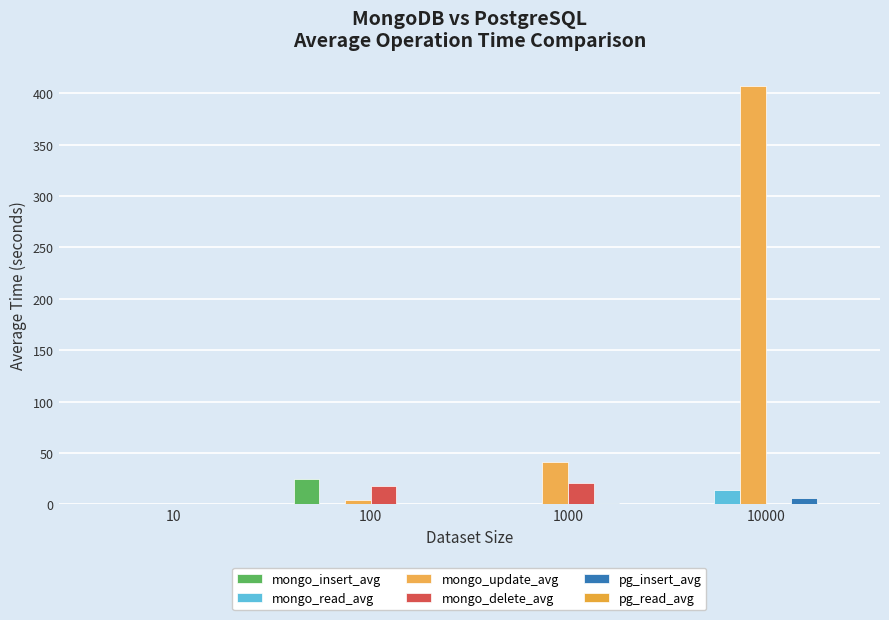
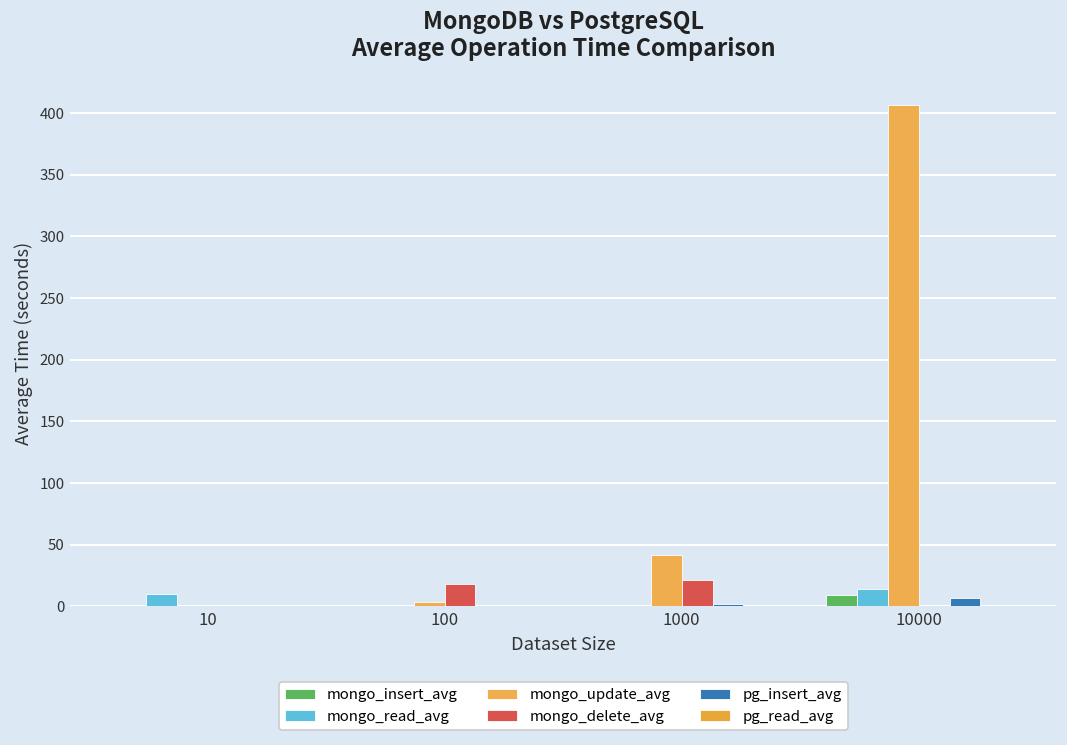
mongo_read_avg, 10: 0 -> 10
mongo_insert_avg, 100: 25 -> 0
mongo_insert_avg, 10000: 0 -> 9
